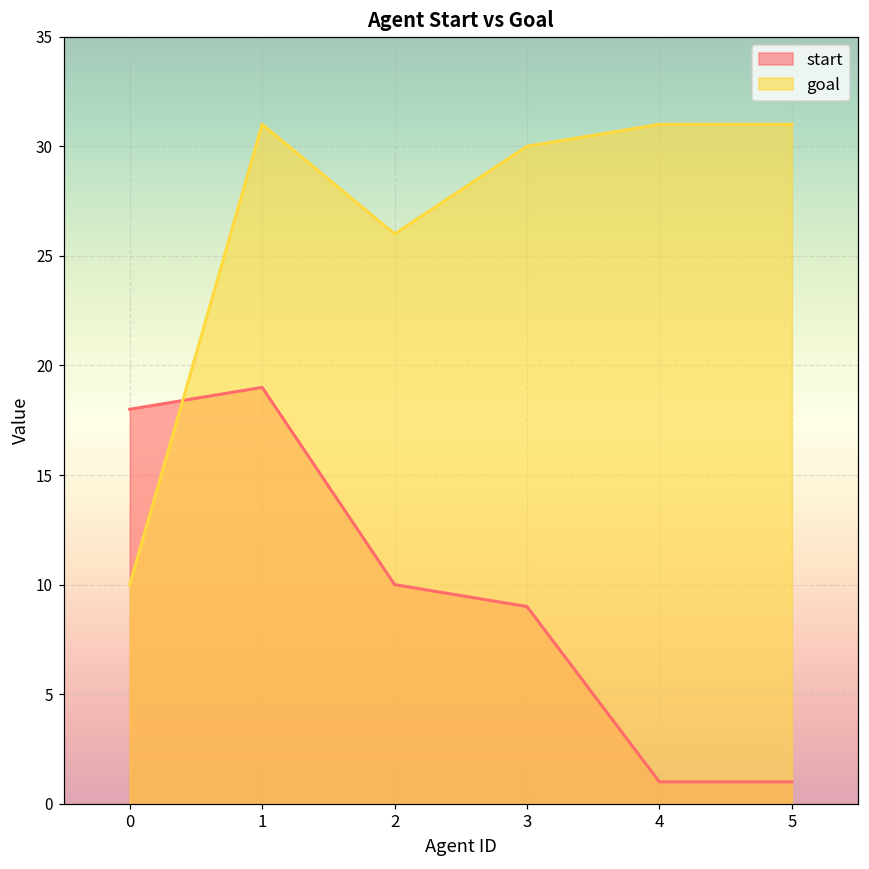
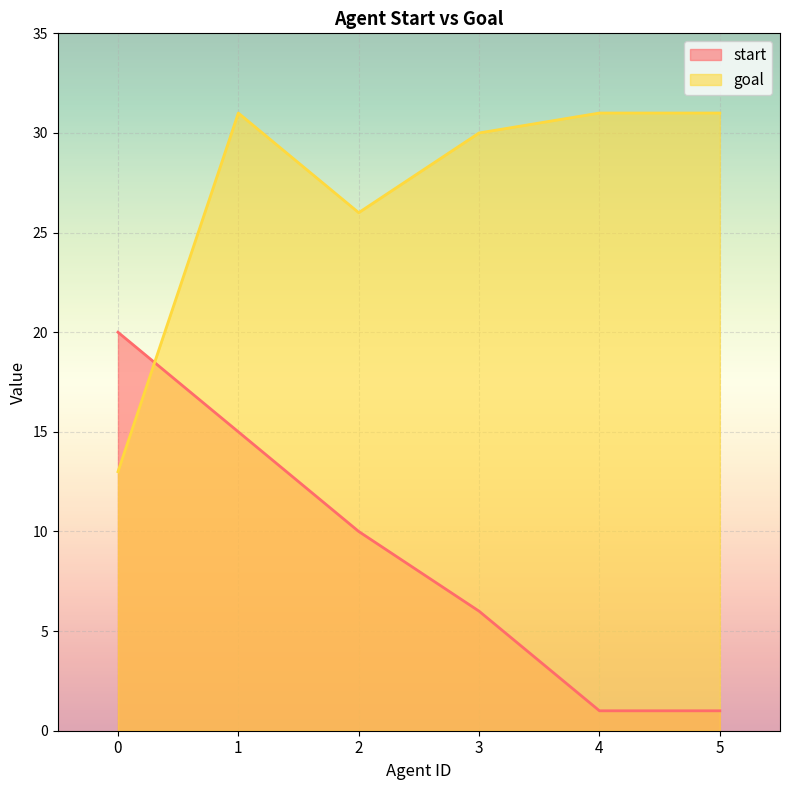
start, 0: 18 -> 20
goal, 0: 10 -> 13
start, 1: 19 -> 15
start, 3: 9 -> 6
